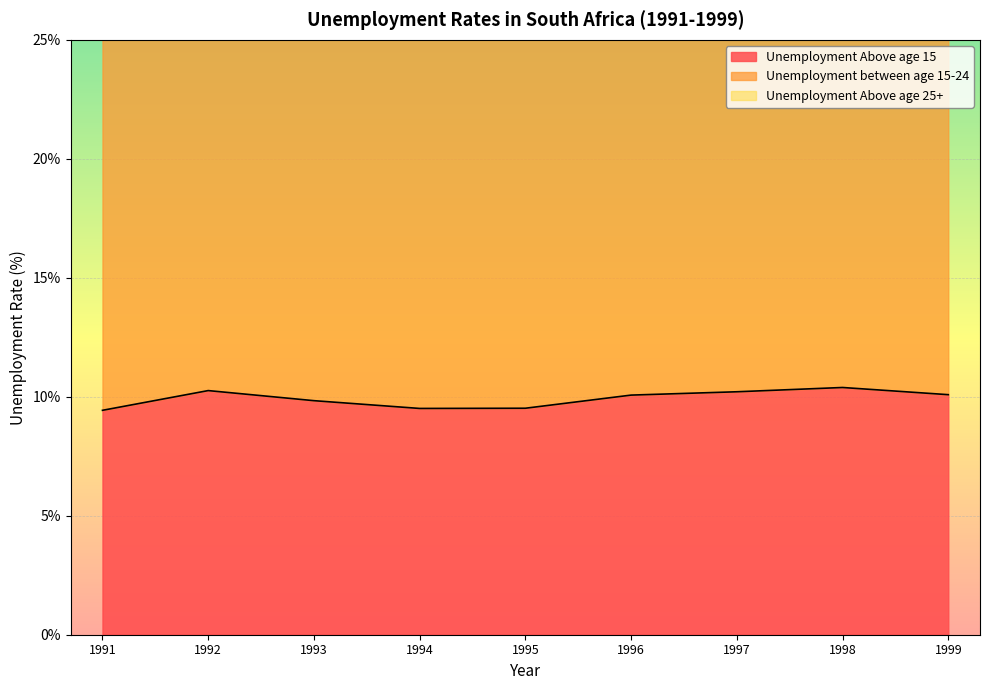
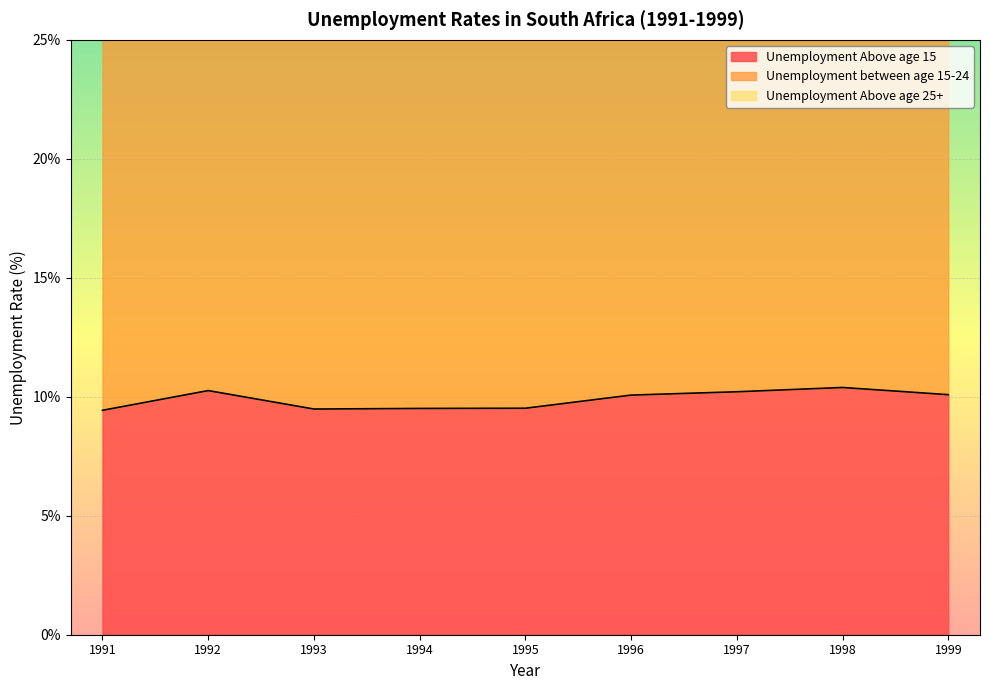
Unemployment Above age 15, 1993: 9.8% -> 9.5%
